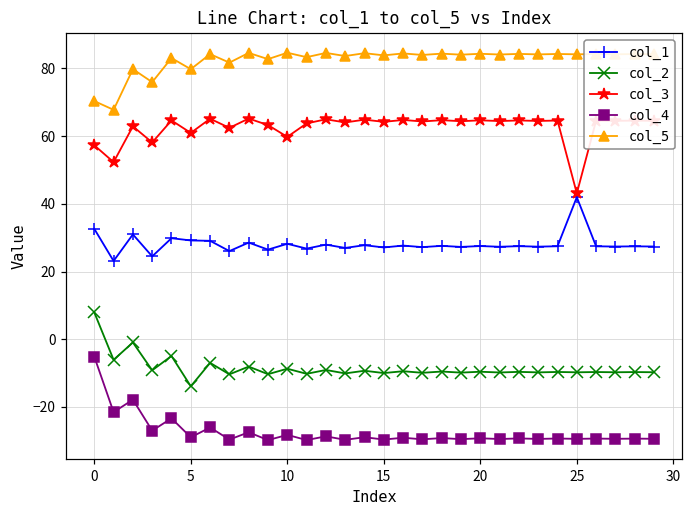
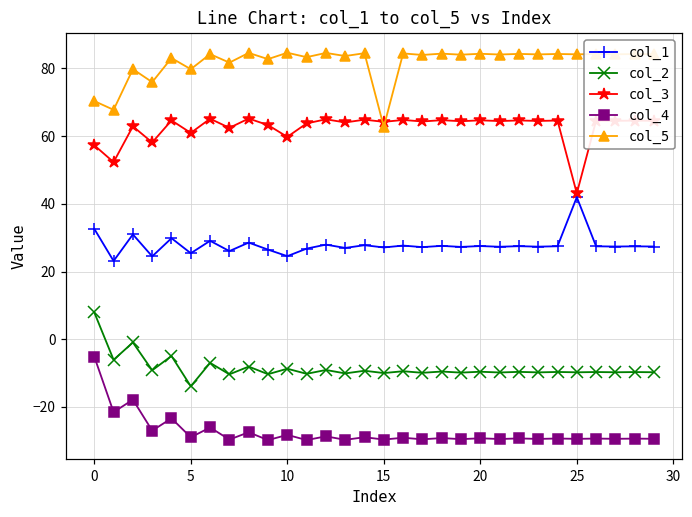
col_1, 5: 29 -> 25
col_1, 10: 28 -> 25
col_5, 15: 84 -> 63
